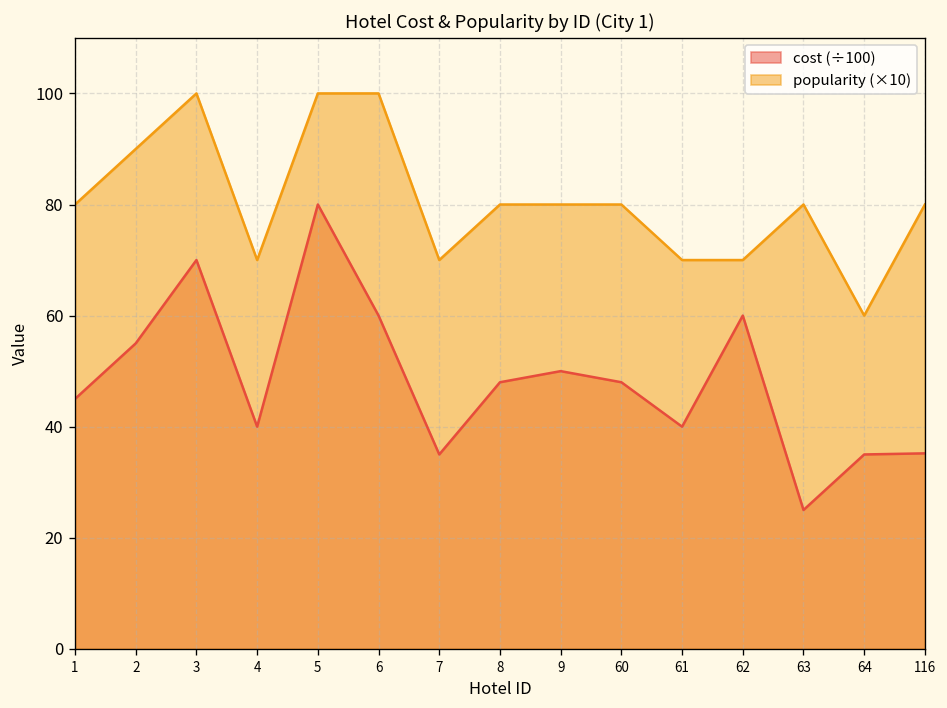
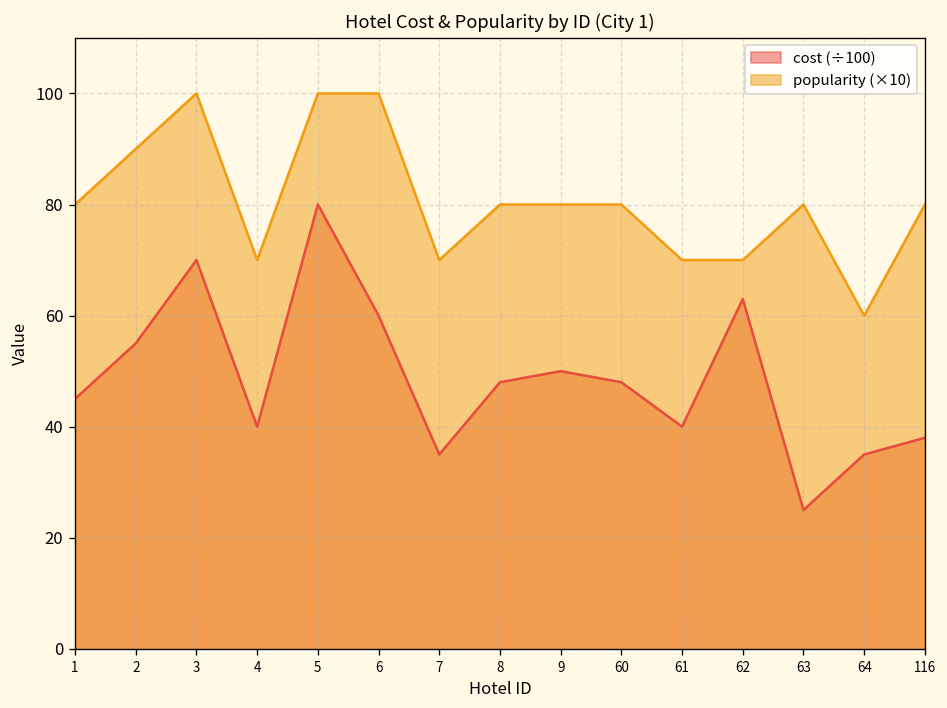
cost (÷100), 62: 60 -> 63
cost (÷100), 116: 35 -> 38
